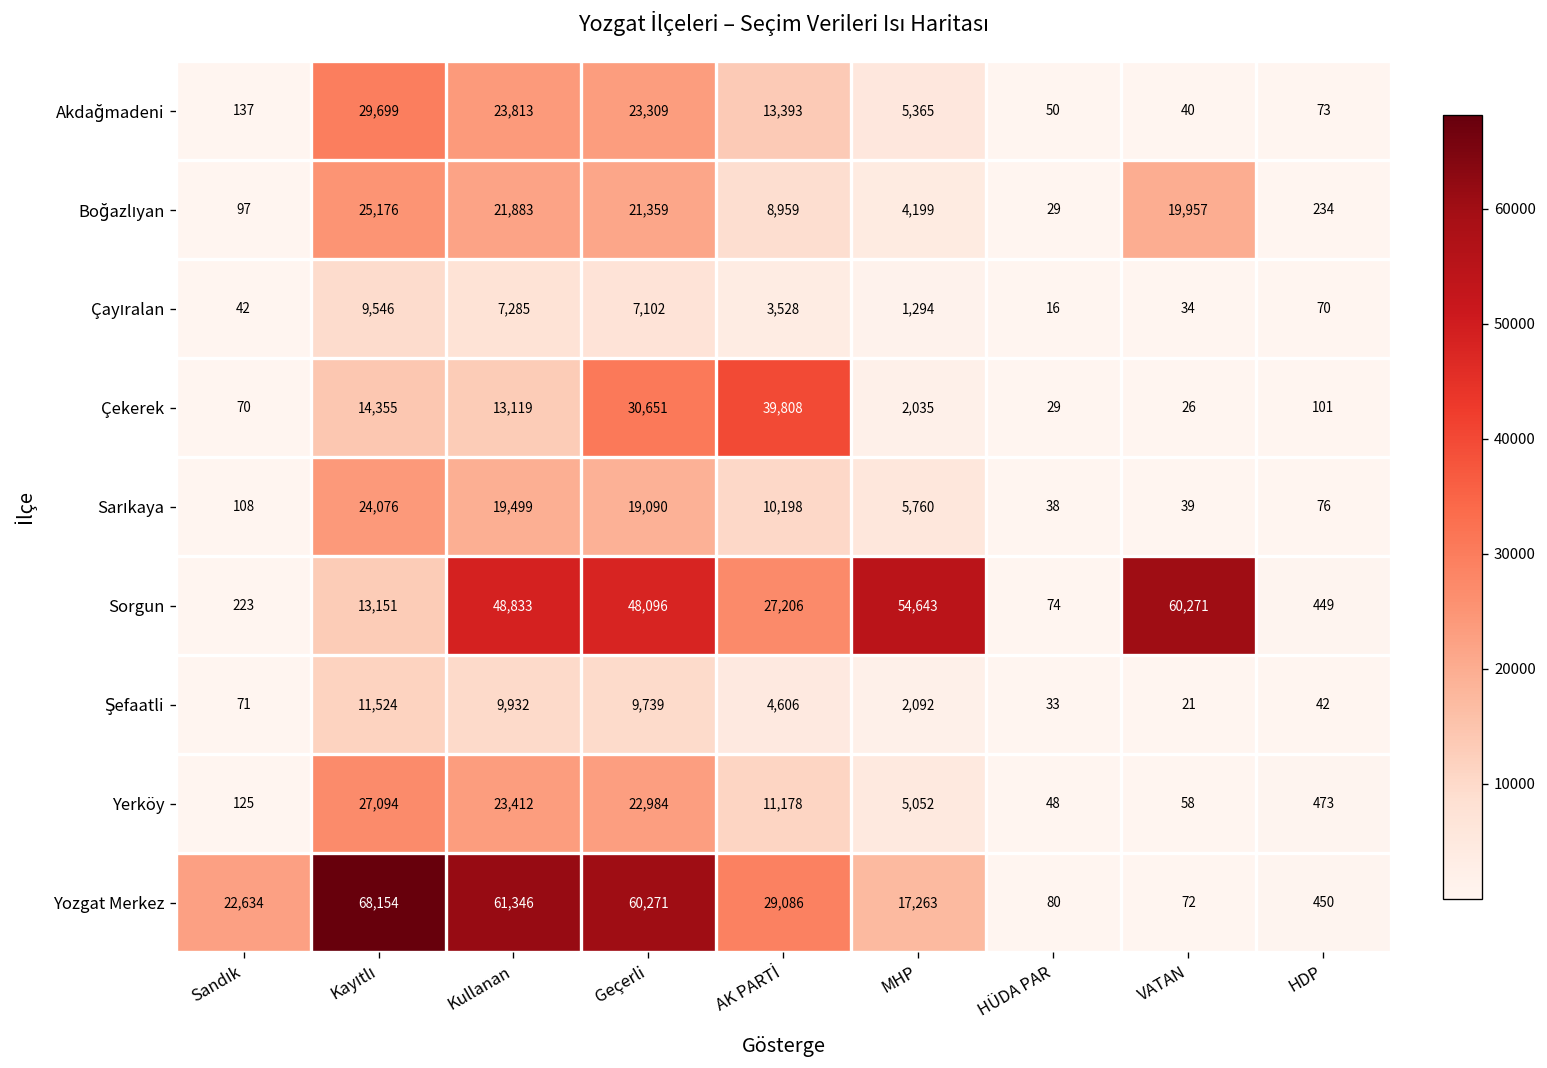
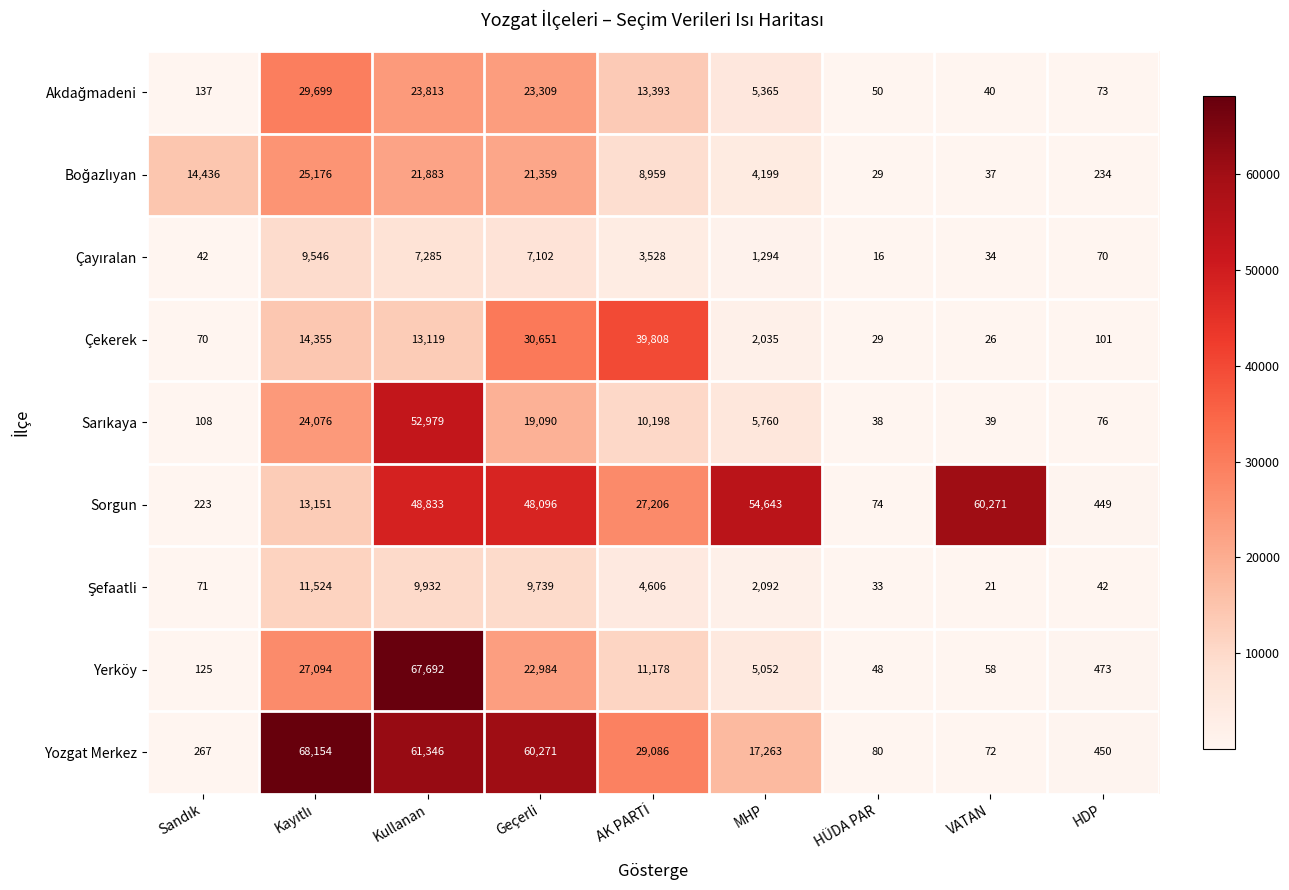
Boğazlıyan, Sandık: 97 -> 14,436
Boğazlıyan, VATAN: 19,957 -> 37
Sarıkaya, Kullanan: 19,499 -> 52,979
Yerköy, Kullanan: 23,412 -> 67,692
Yozgat Merkez, Sandık: 22,634 -> 267
